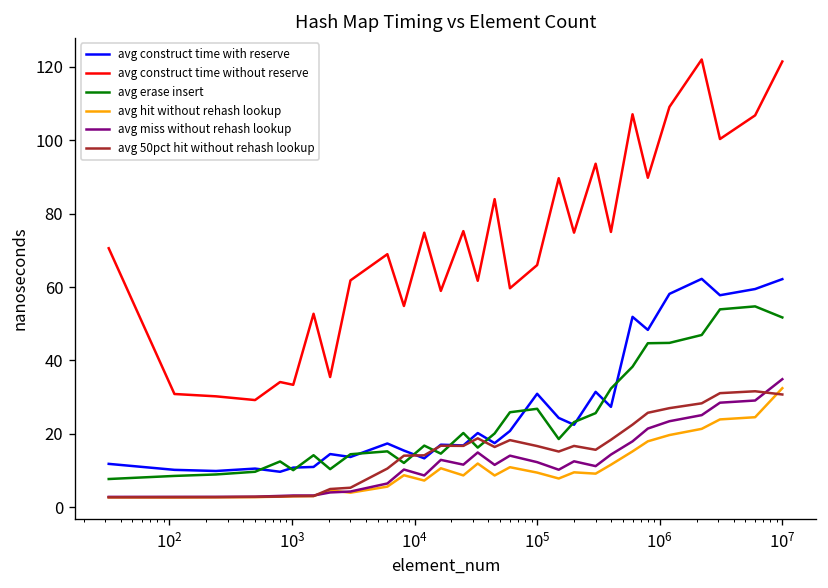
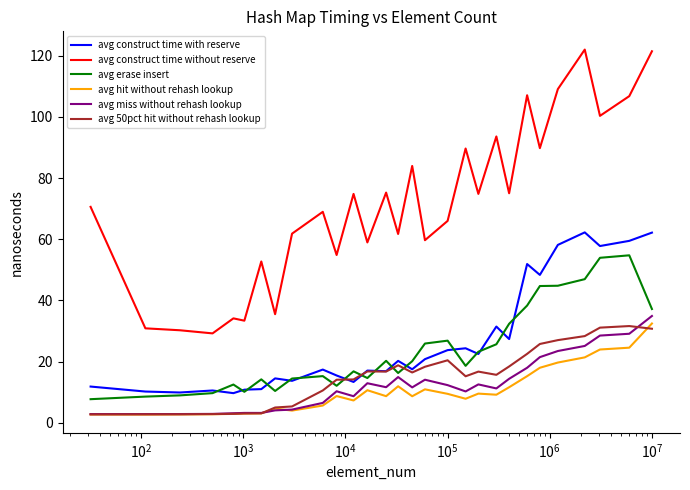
avg construct time with reserve, 10^5: 31 -> 24
avg 50pct hit without rehash lookup, 10^5: 17 -> 20
avg erase insert, 10^7: 52 -> 37
